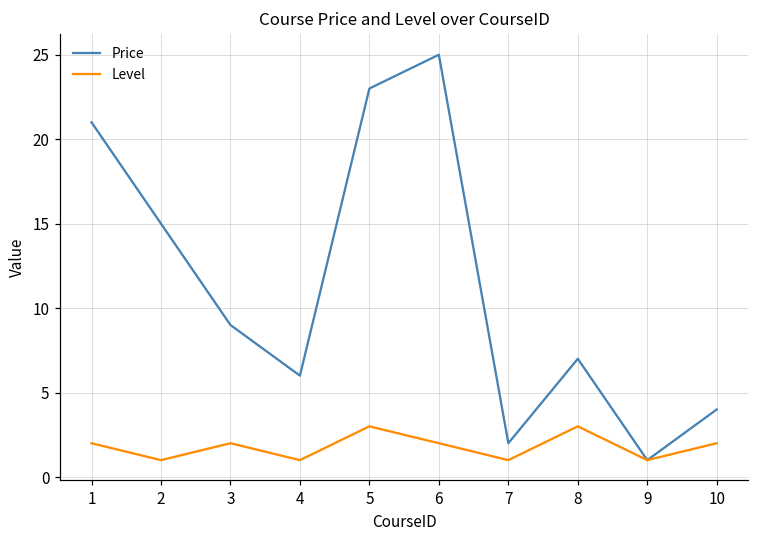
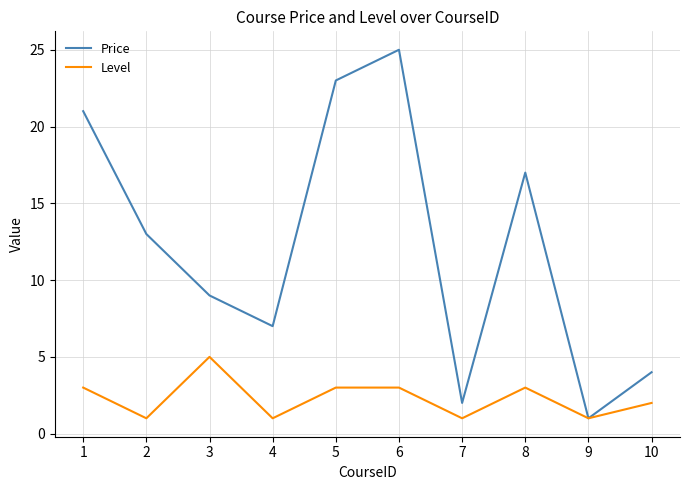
Level, 1: 2 -> 3
Price, 2: 15 -> 13
Level, 3: 2 -> 5
Price, 4: 6 -> 7
Level, 6: 2 -> 3
Price, 8: 7 -> 17
